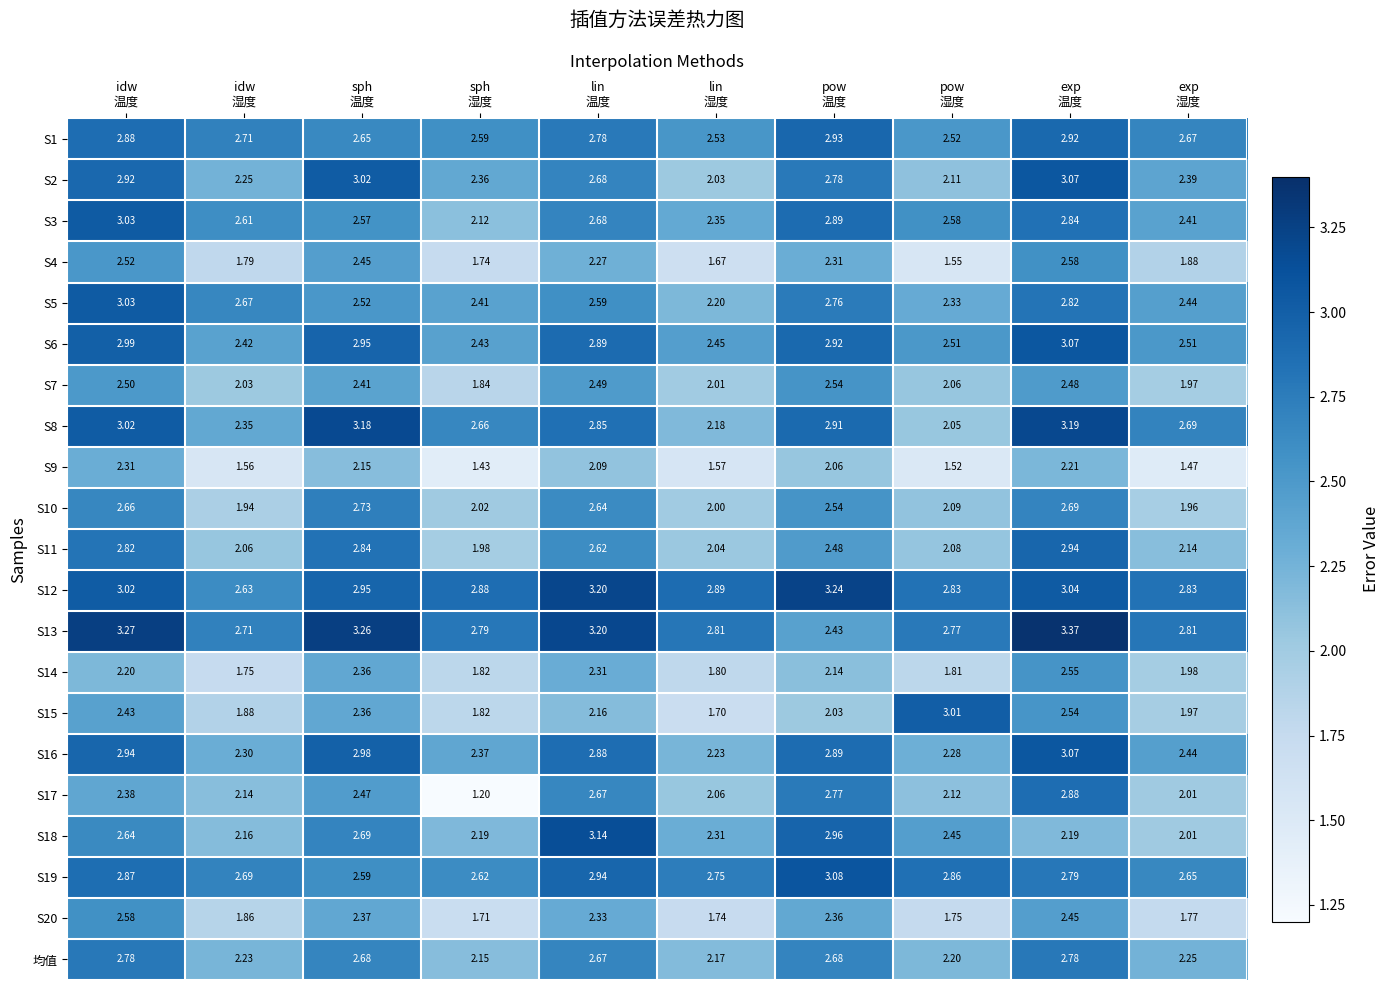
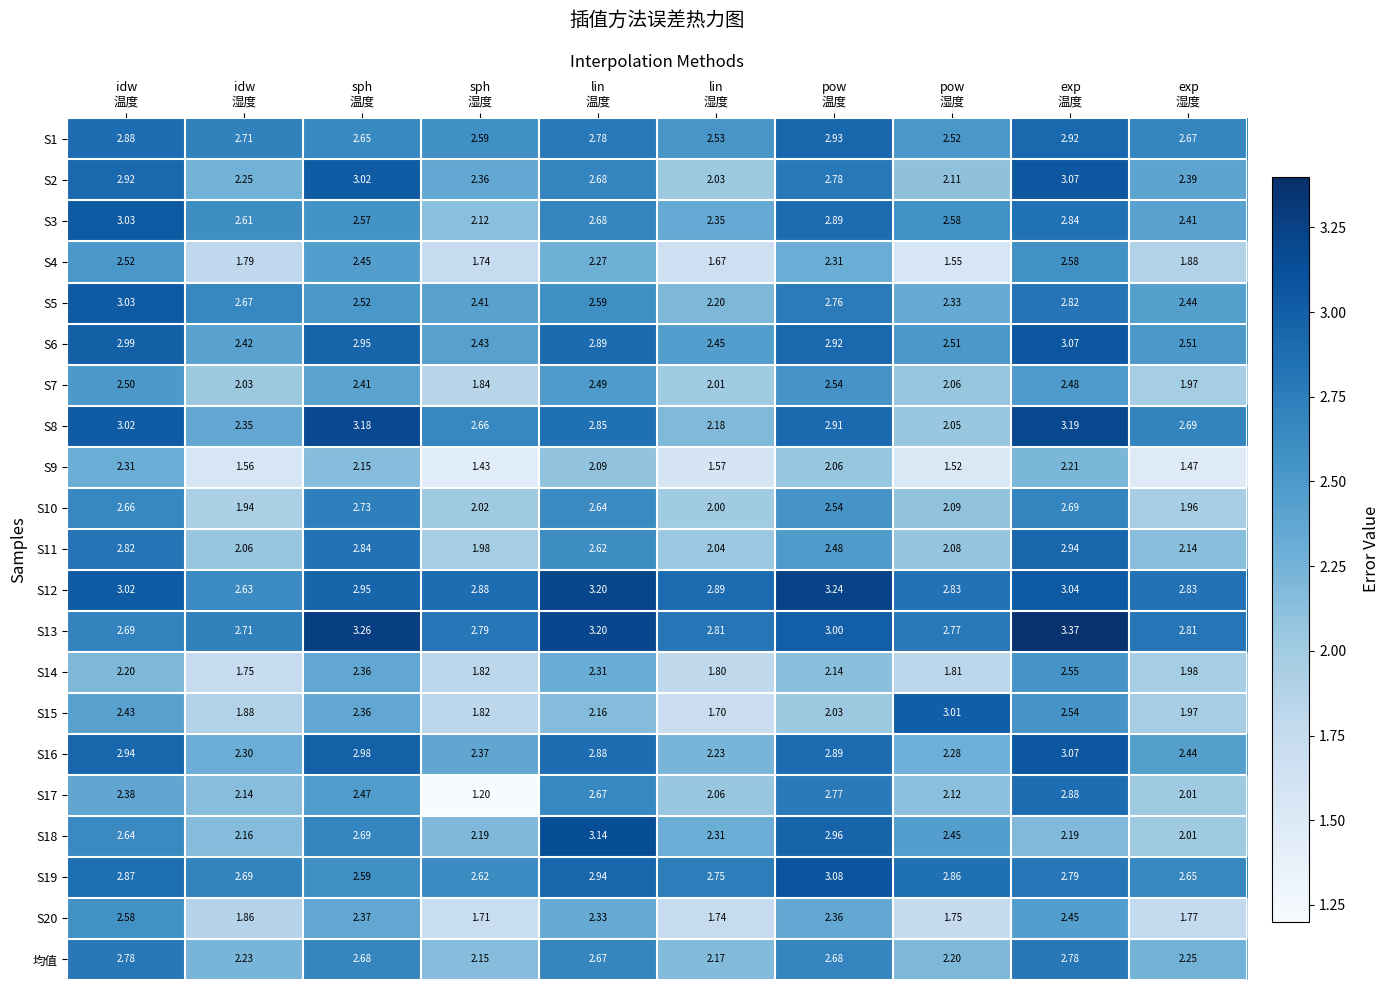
S13, idw 温度: 3.27 -> 2.69
S13, pow 温度: 2.43 -> 3.00
